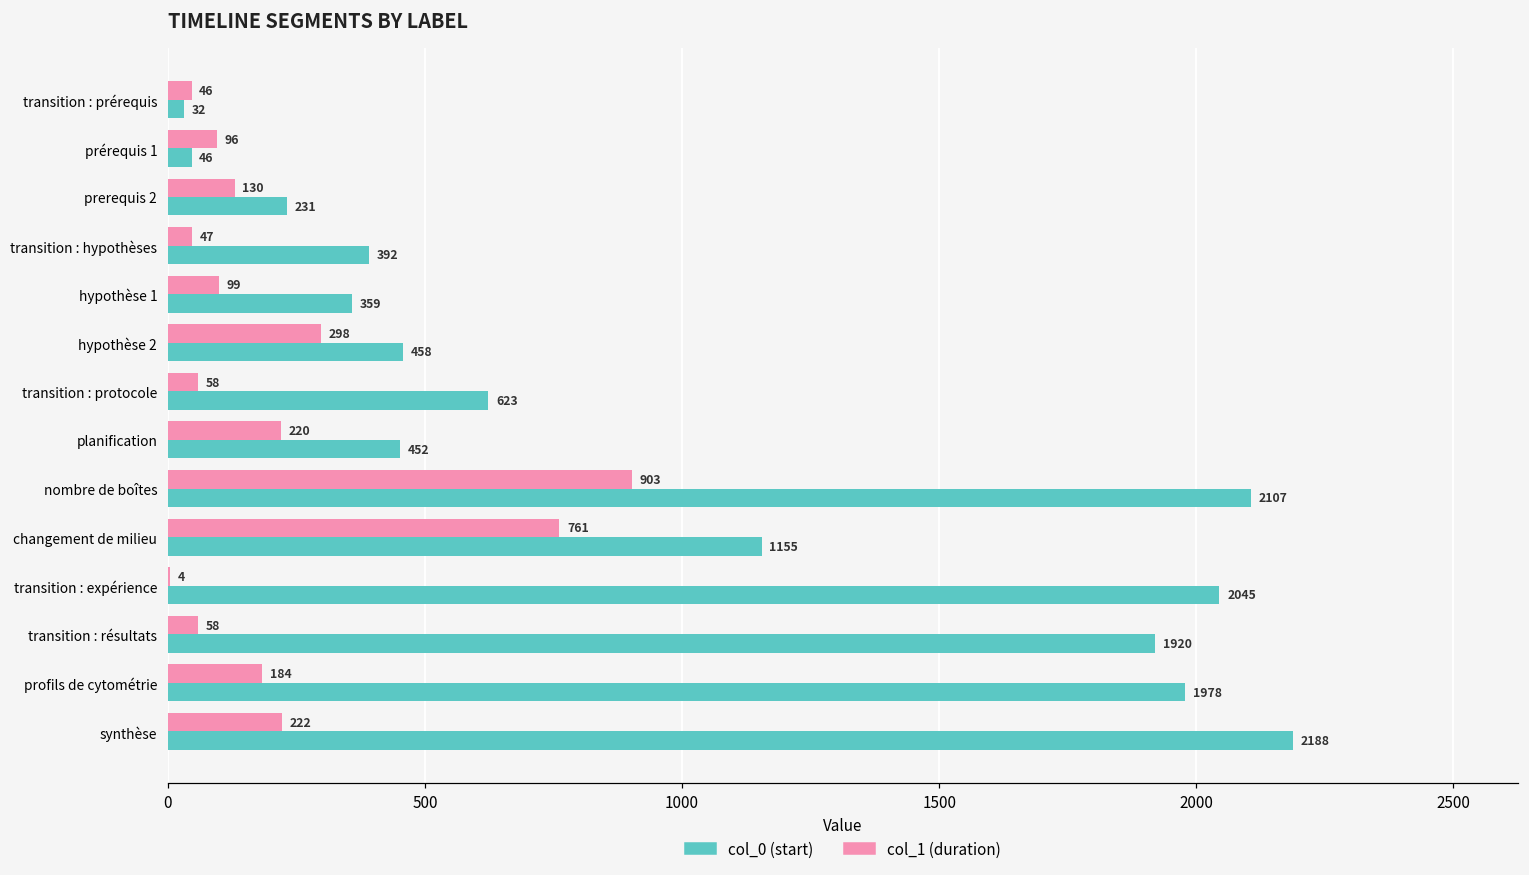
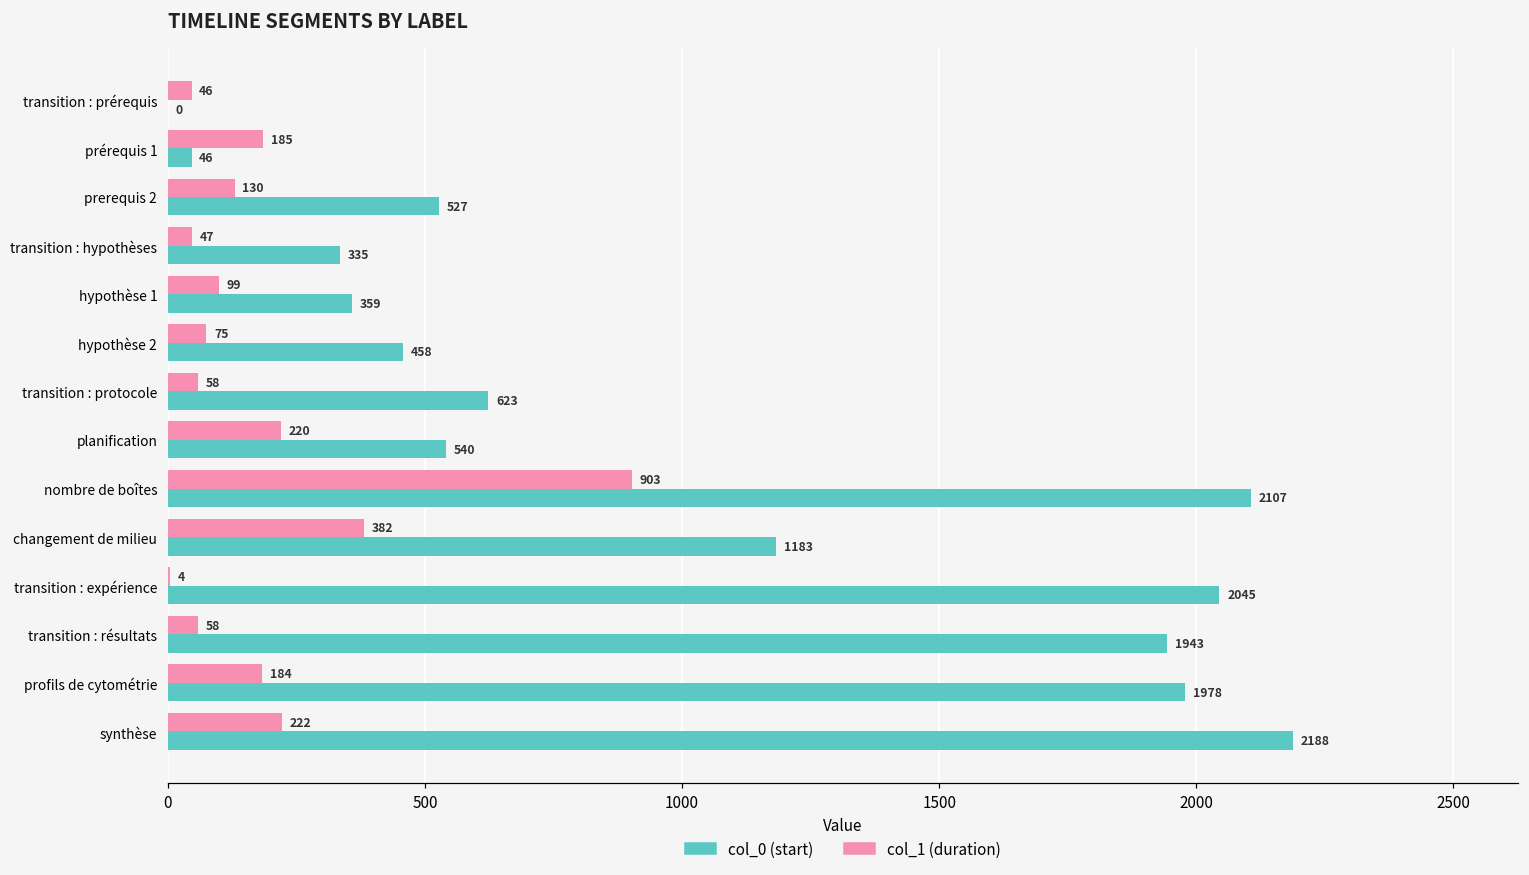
col_0 (start), transition : prérequis: 32 -> 0
col_1 (duration), prérequis 1: 96 -> 185
col_0 (start), prerequis 2: 231 -> 527
col_0 (start), transition : hypothèses: 392 -> 335
col_1 (duration), hypothèse 2: 298 -> 75
col_0 (start), planification: 452 -> 540
col_1 (duration), changement de milieu: 761 -> 382
col_0 (start), changement de milieu: 1155 -> 1183
col_0 (start), transition : résultats: 1920 -> 1943
